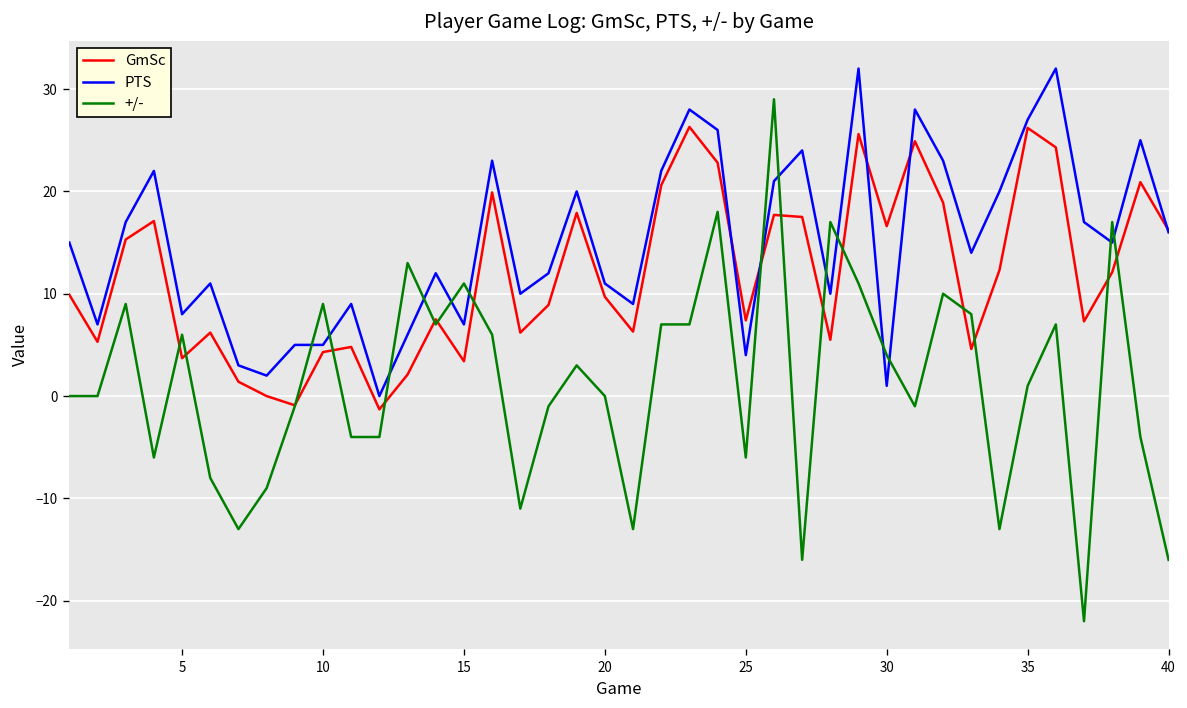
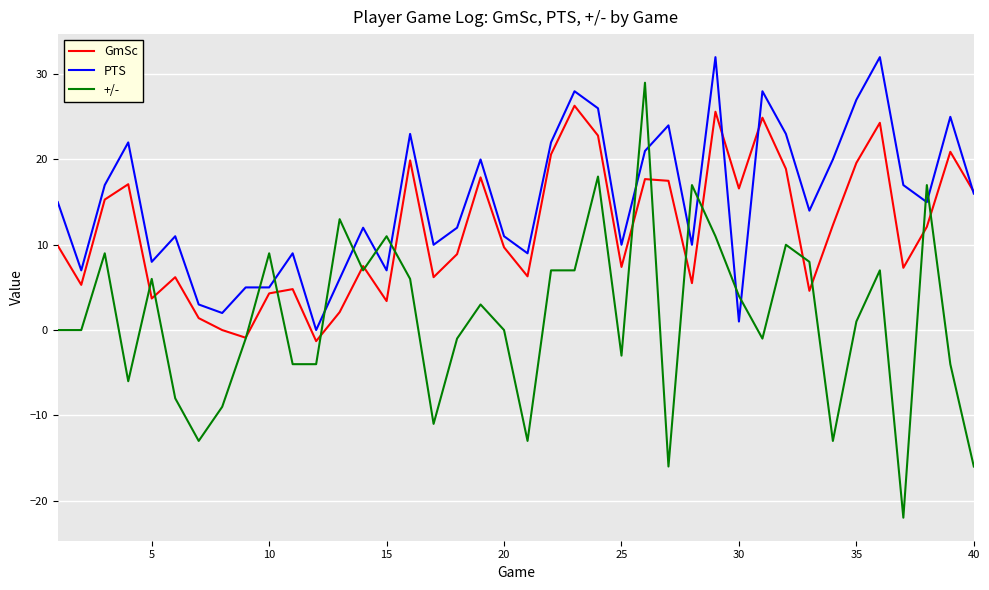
PTS, 25: 4 -> 10
+/-, 25: -6 -> -3
GmSc, 35: 26 -> 20
